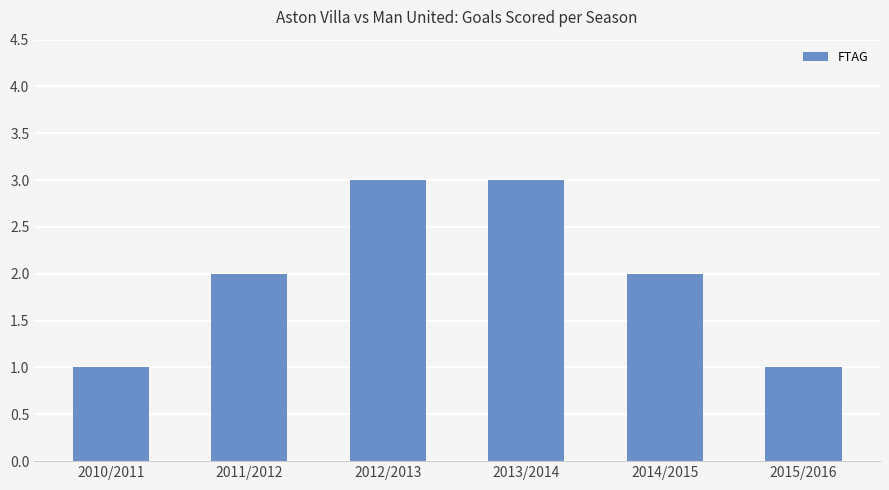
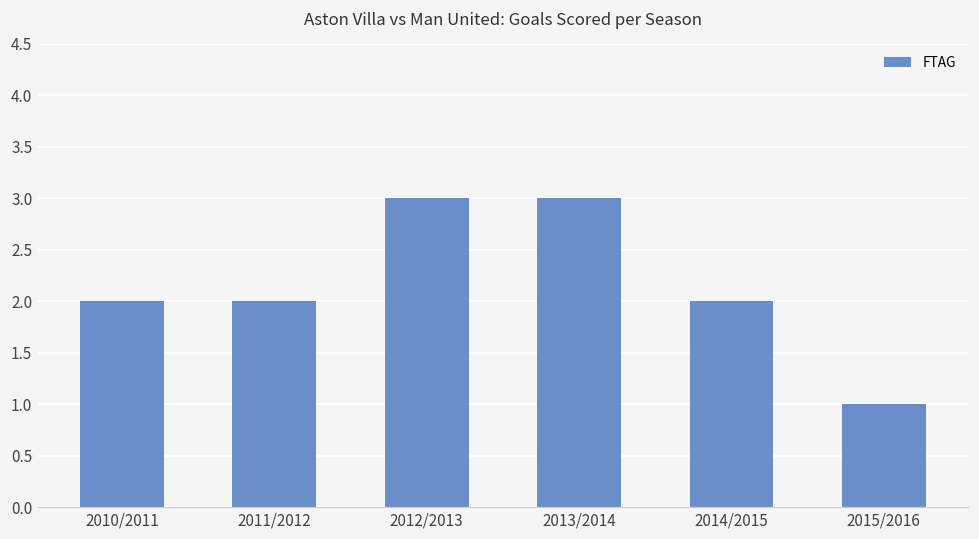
2010/2011: 1 -> 2
